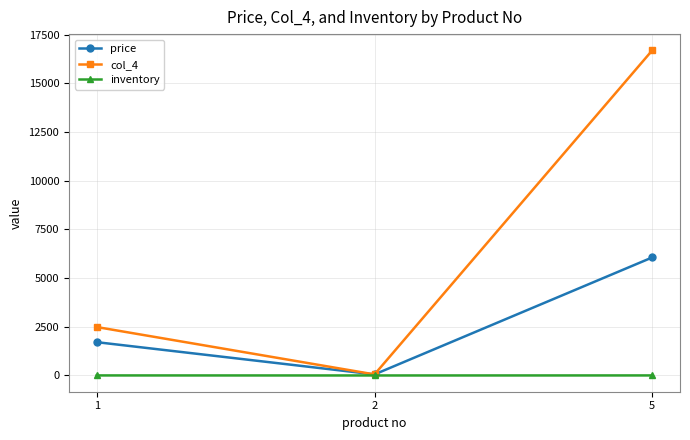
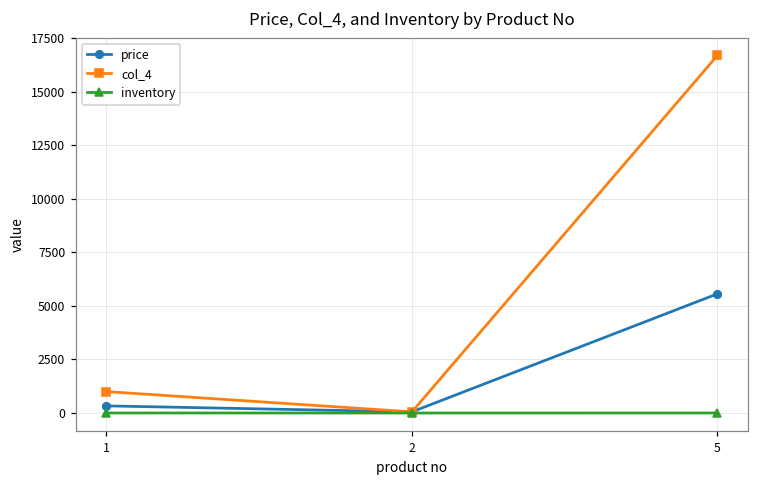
price, 1: 1700 -> 300
col_4, 1: 2500 -> 1000
price, 5: 6100 -> 5600
